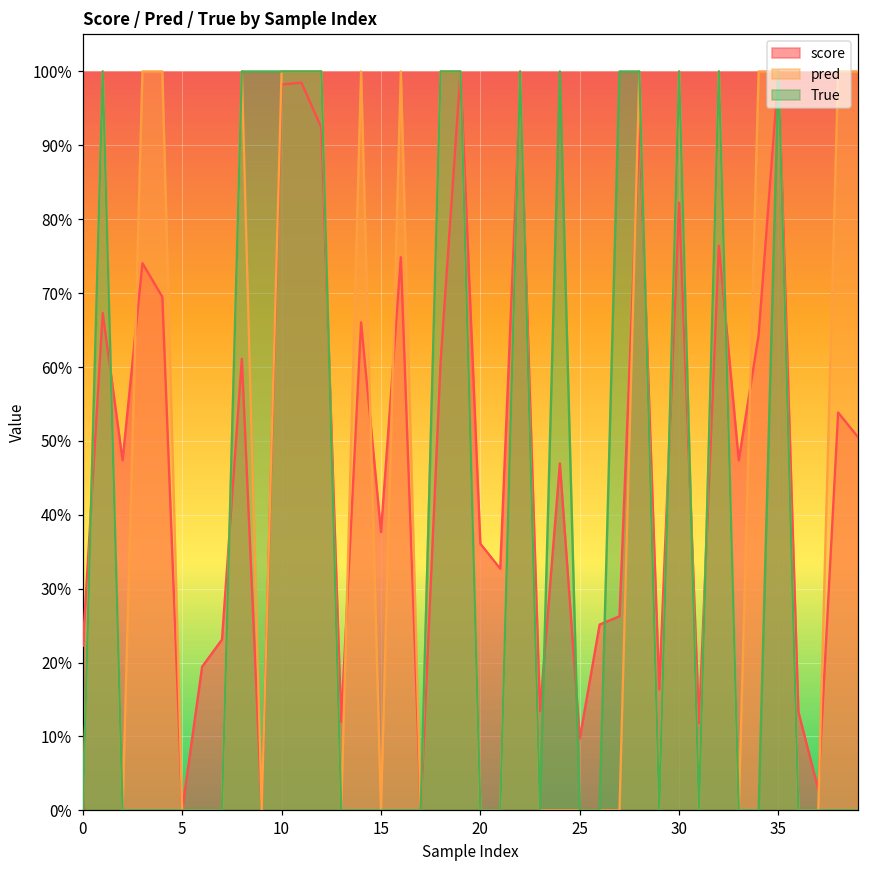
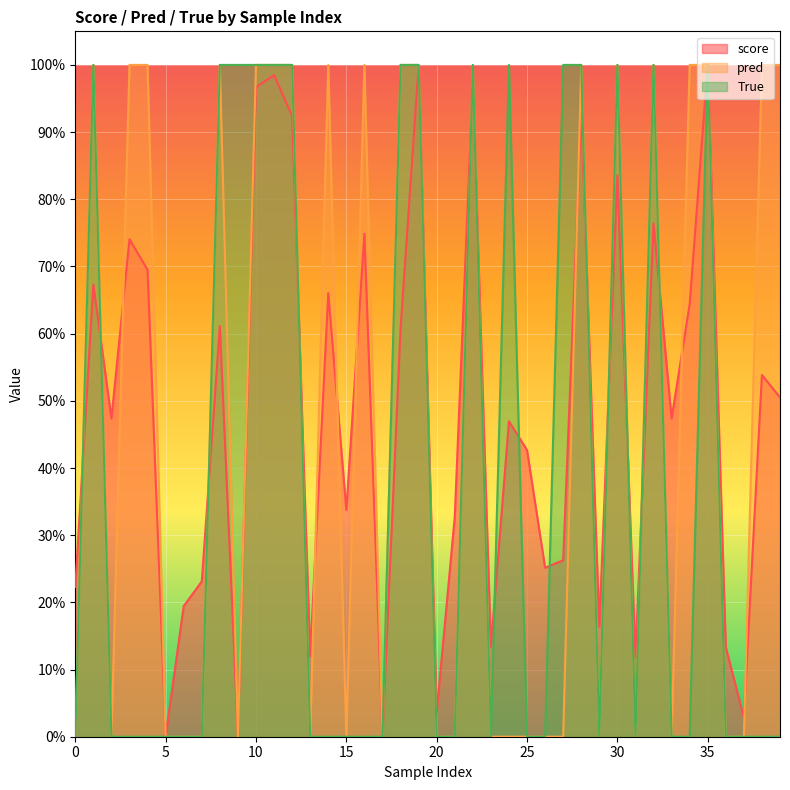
score, 10: 98% -> 97%
score, 15: 38% -> 34%
score, 20: 36% -> 4%
score, 25: 10% -> 43%
score, 30: 82% -> 84%
